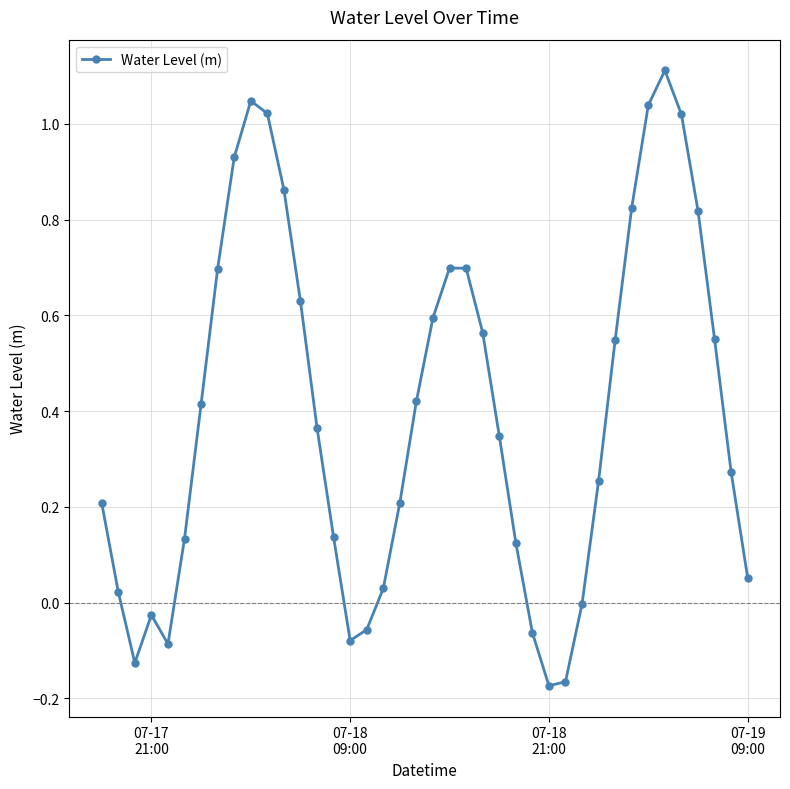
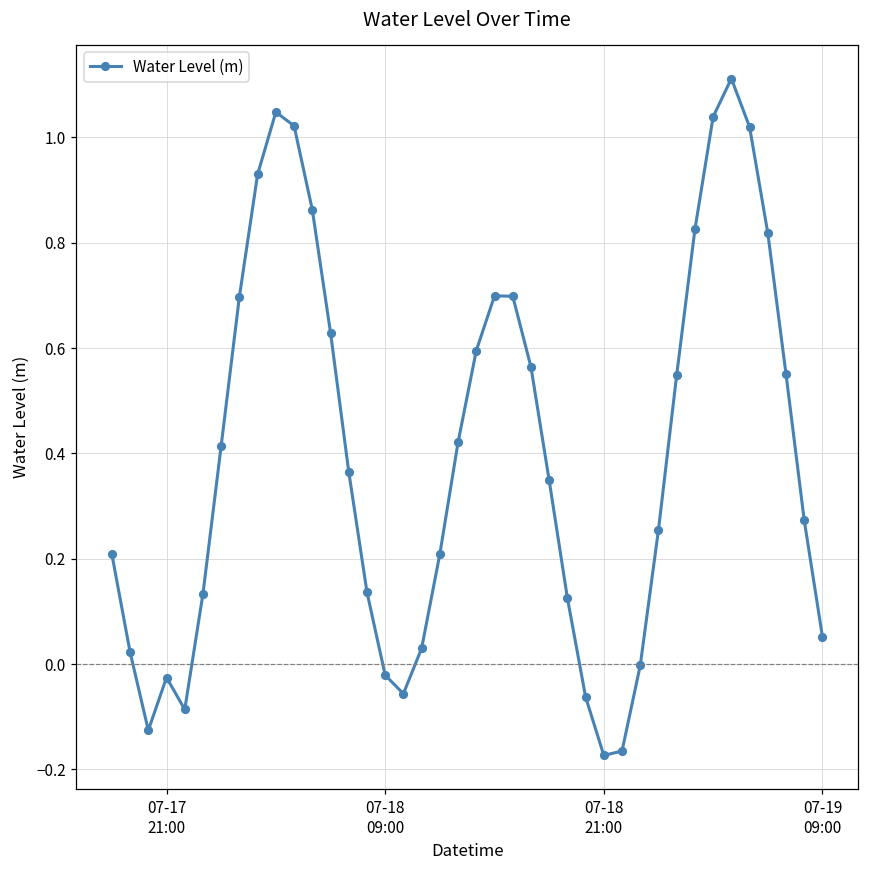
07-18 09:00: -0.08 -> -0.02
